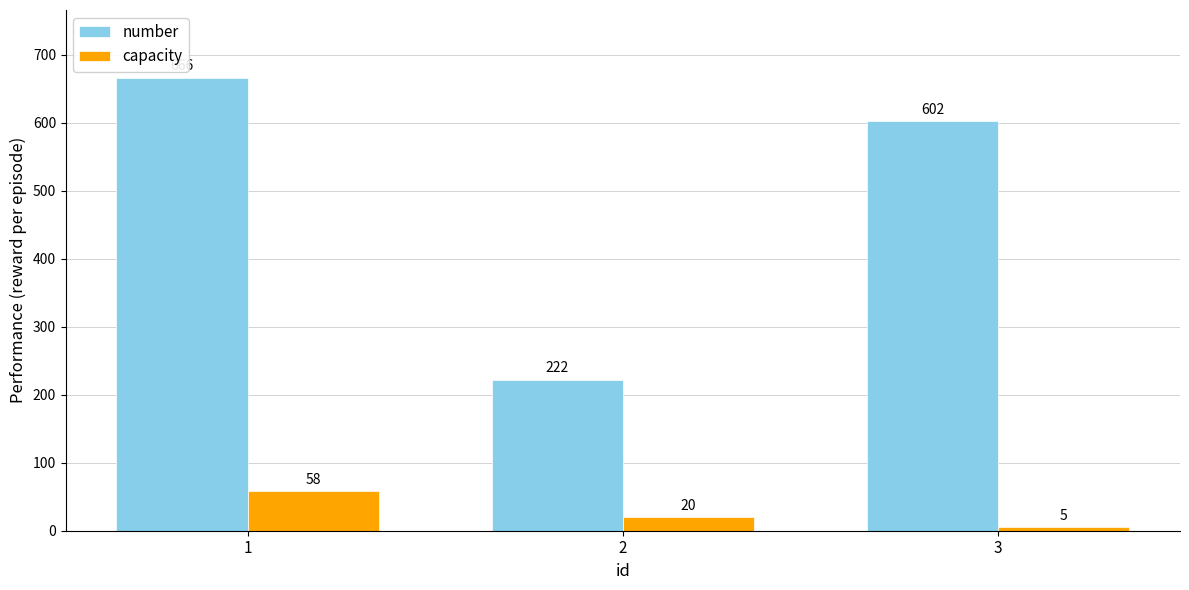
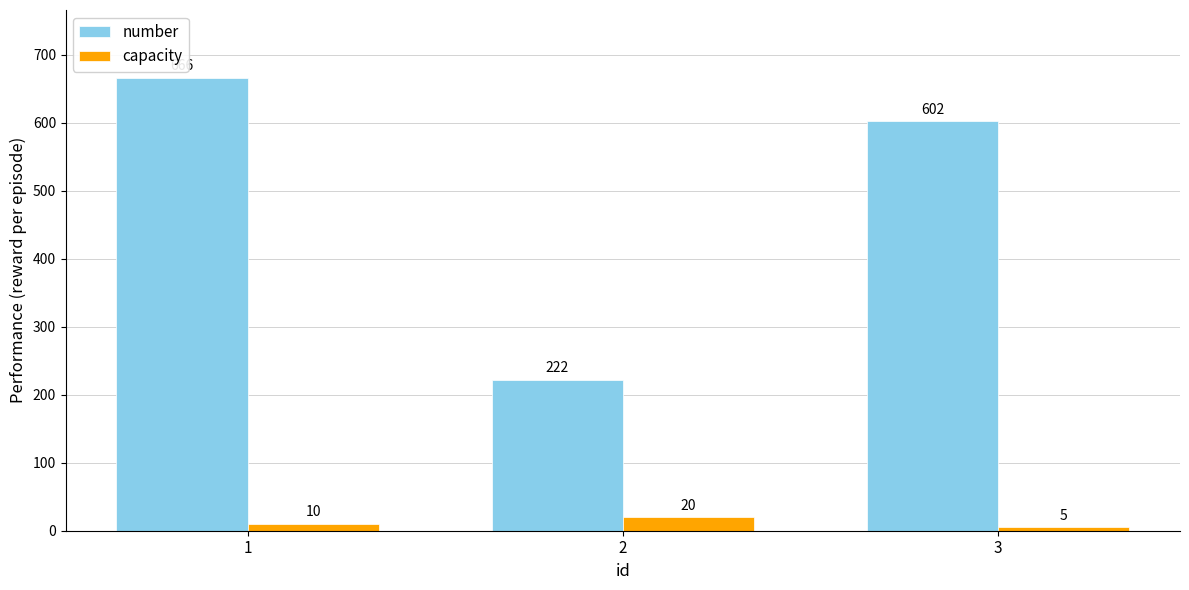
capacity, 1: 58 -> 10
